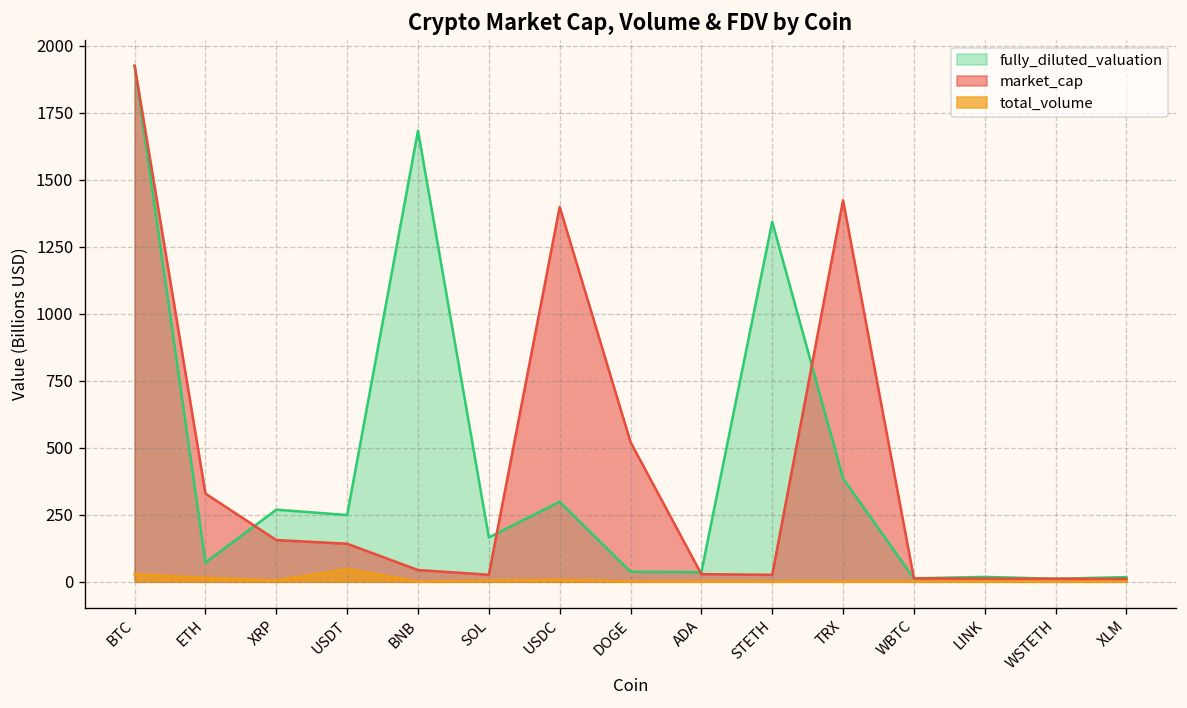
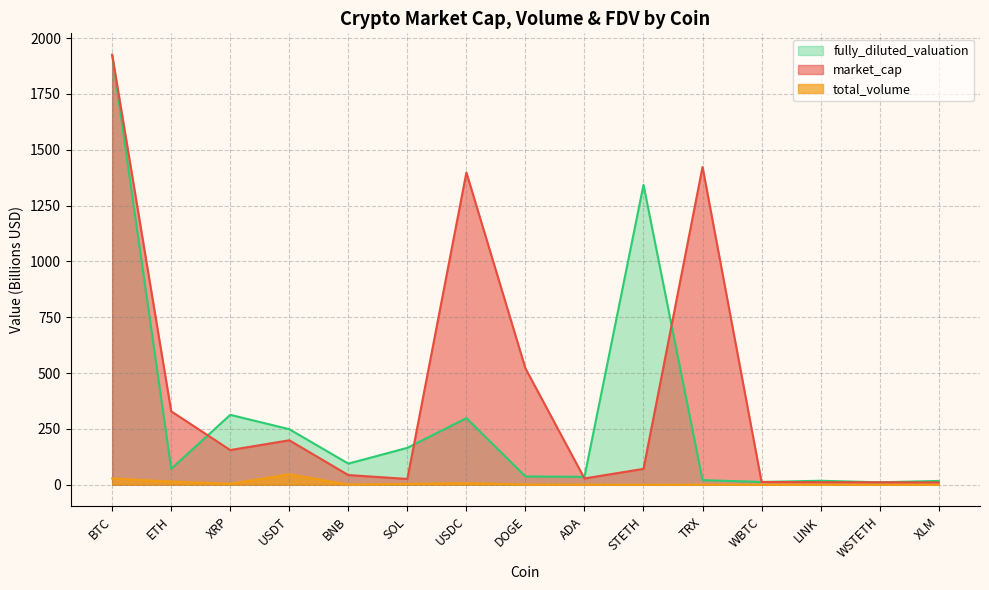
fully_diluted_valuation, XRP: 270 -> 310
market_cap, USDT: 140 -> 200
fully_diluted_valuation, BNB: 1680 -> 90
market_cap, STETH: 30 -> 70
fully_diluted_valuation, TRX: 390 -> 20
